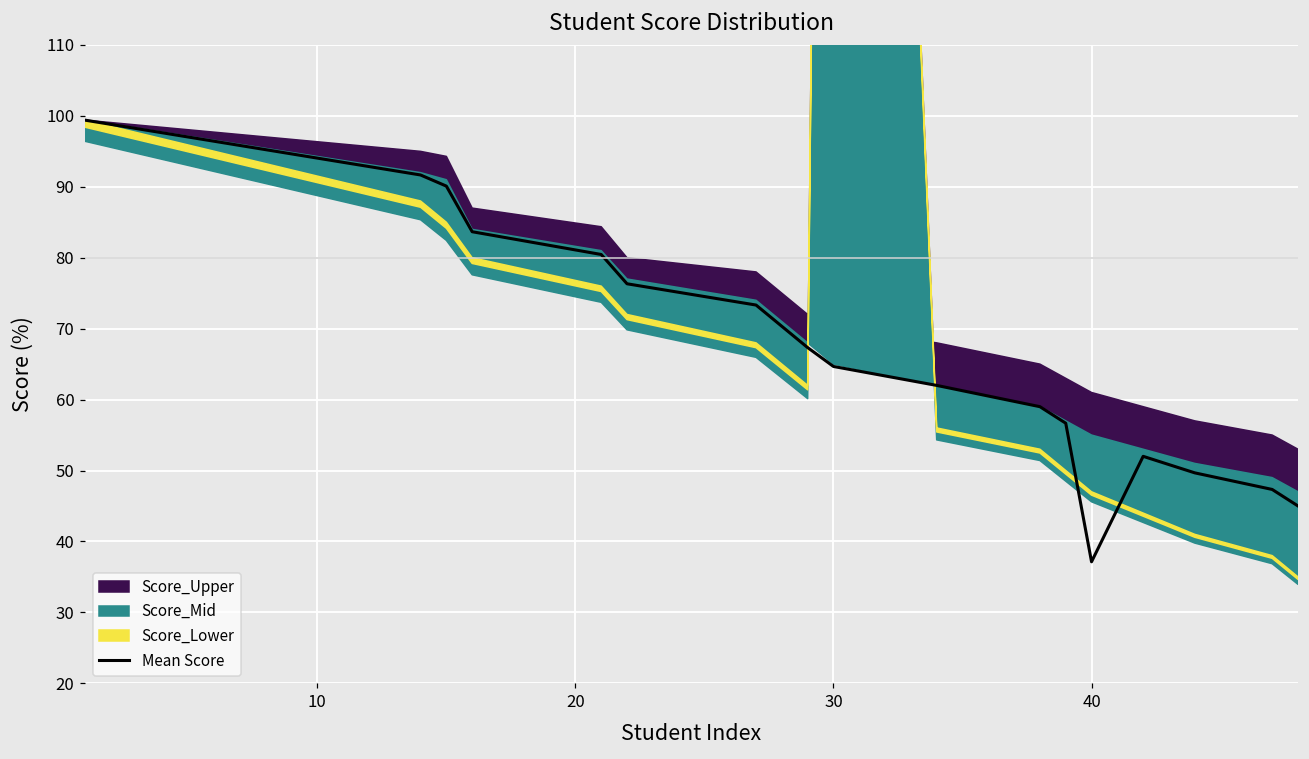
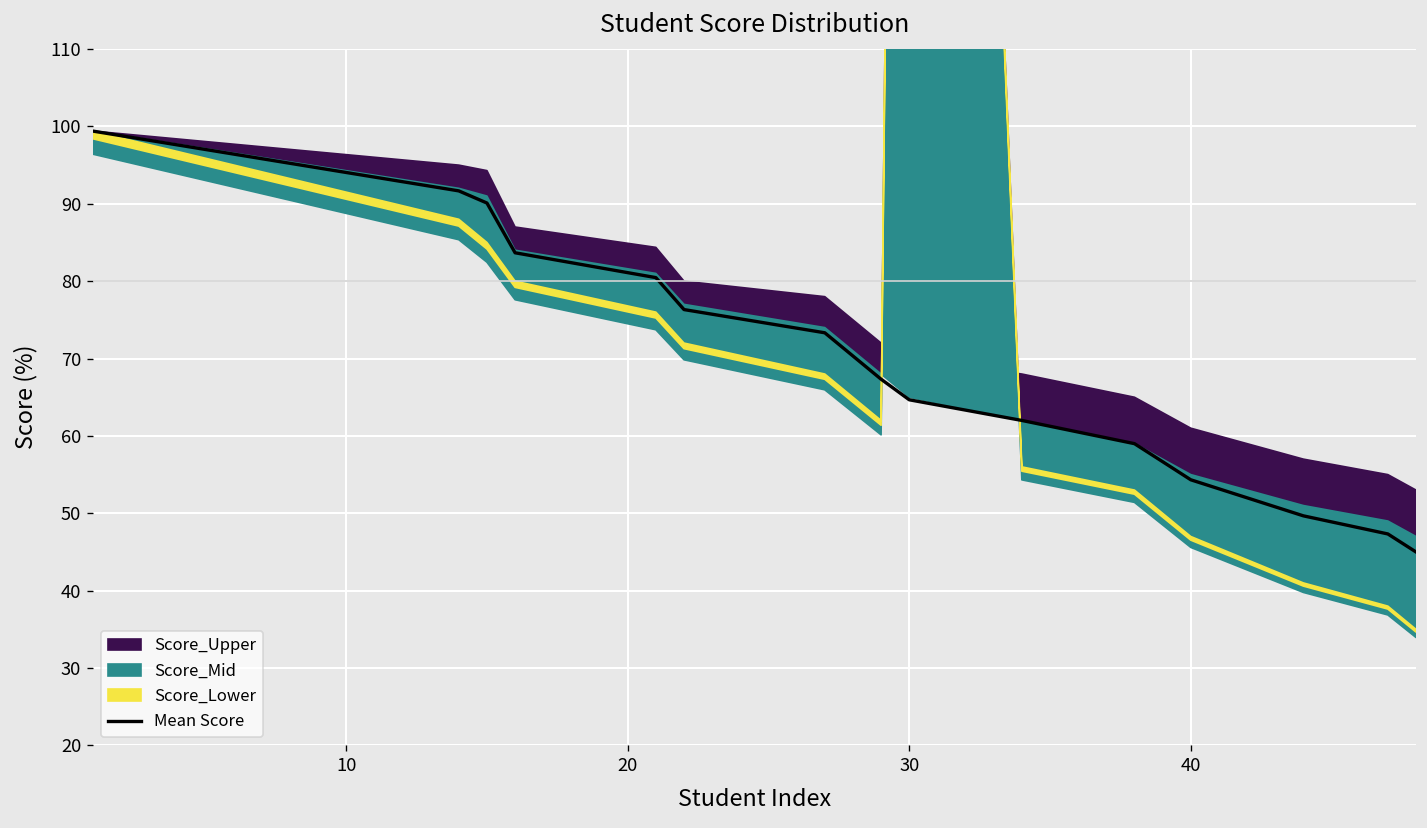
Mean Score, 40: 37 -> 54
